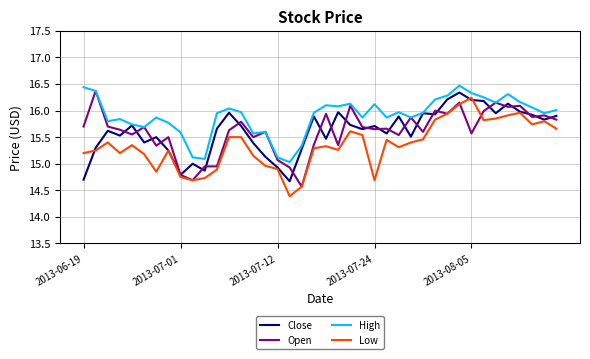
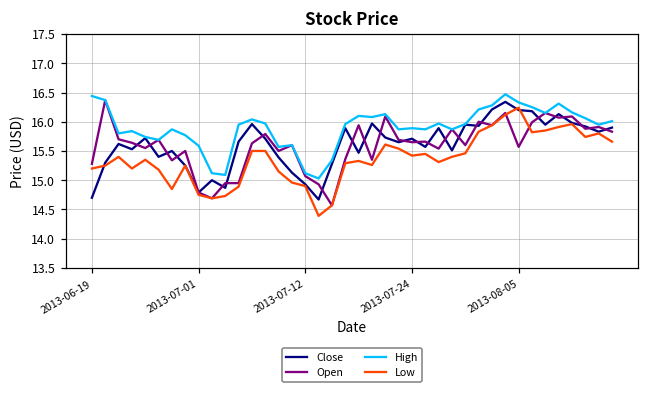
Open, 2013-06-19: 15.7 -> 15.3
High, 2013-07-24: 16.1 -> 15.9
Low, 2013-07-24: 14.7 -> 15.4
